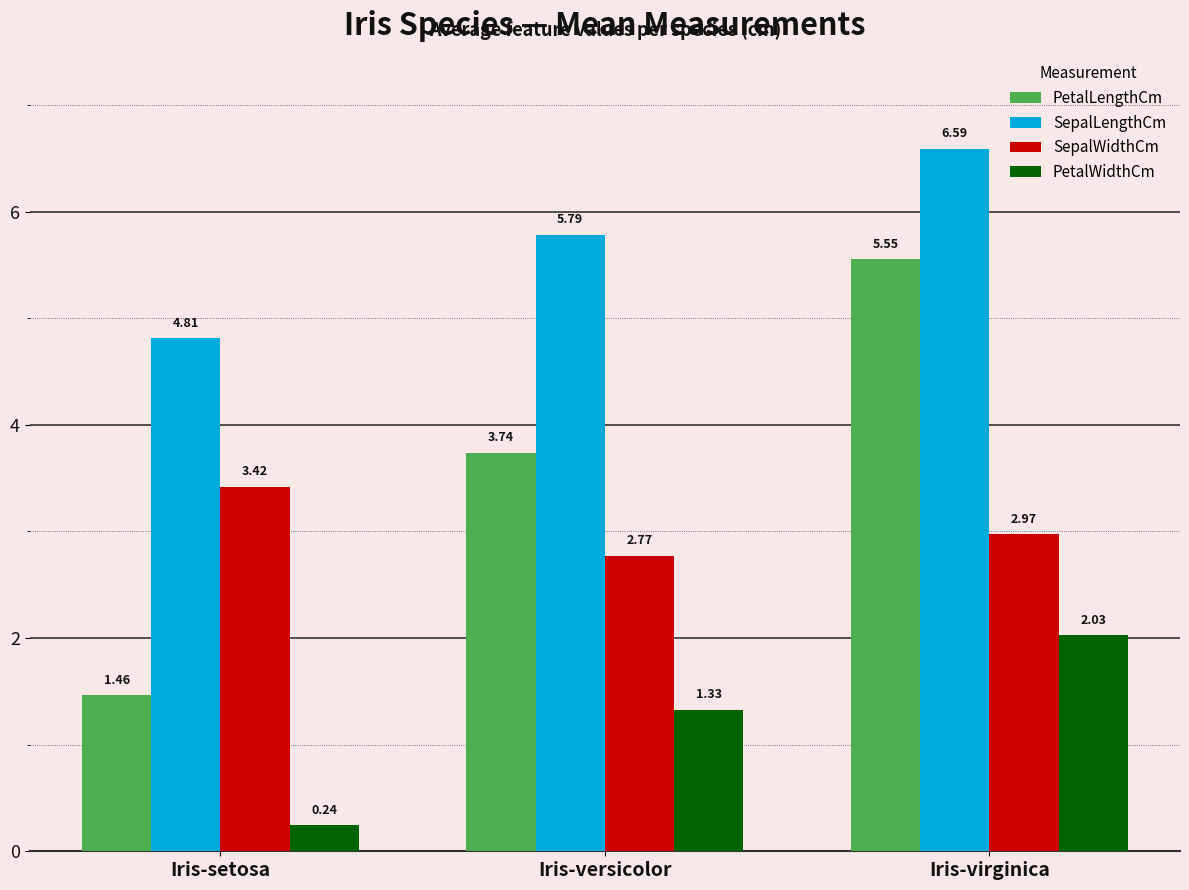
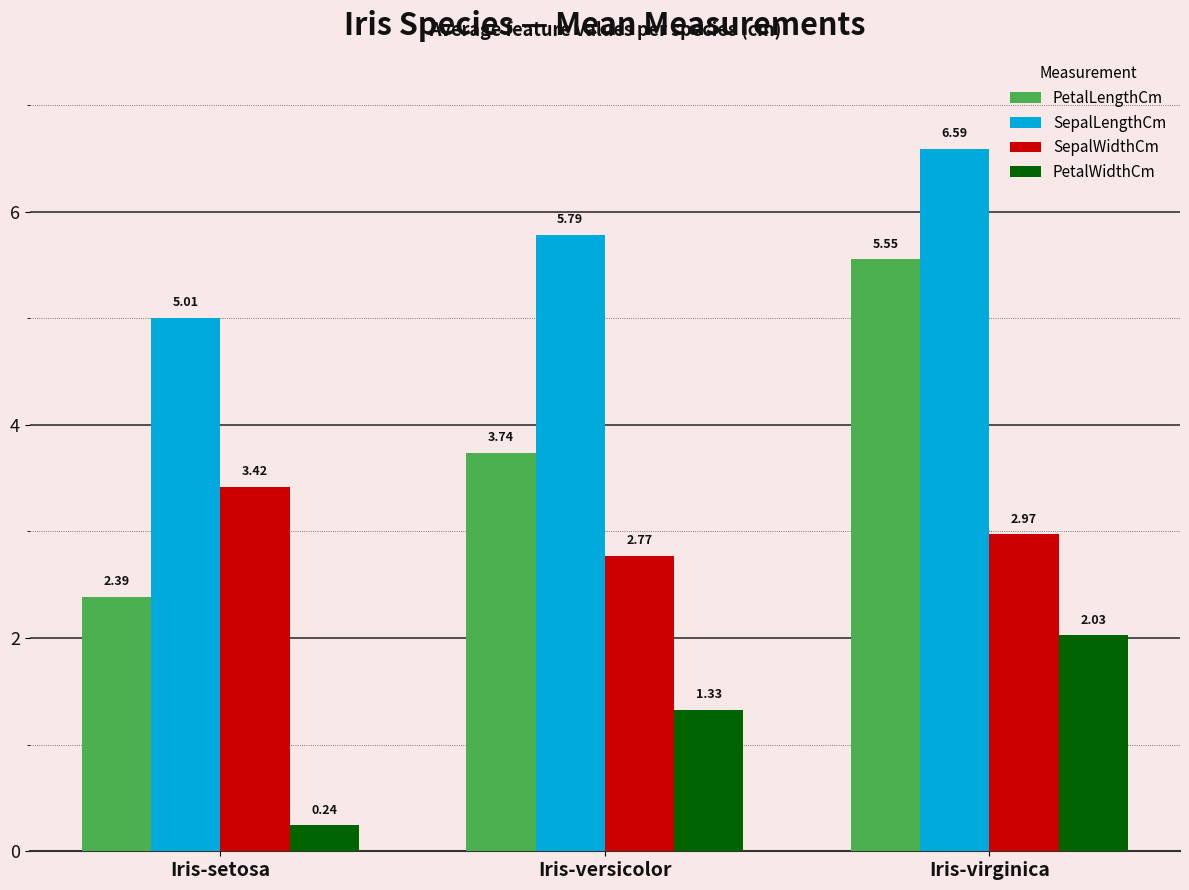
PetalLengthCm, Iris-setosa: 1.46 -> 2.39
SepalLengthCm, Iris-setosa: 4.81 -> 5.01
